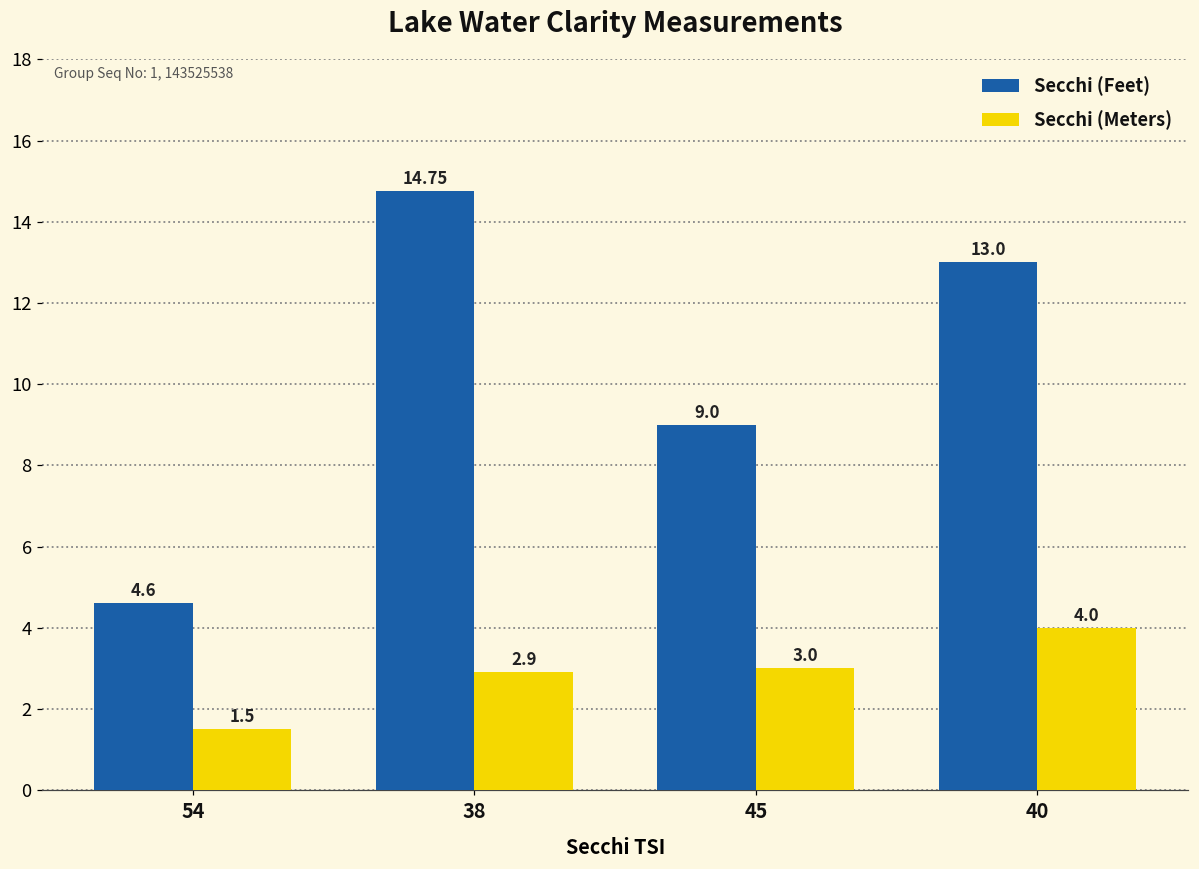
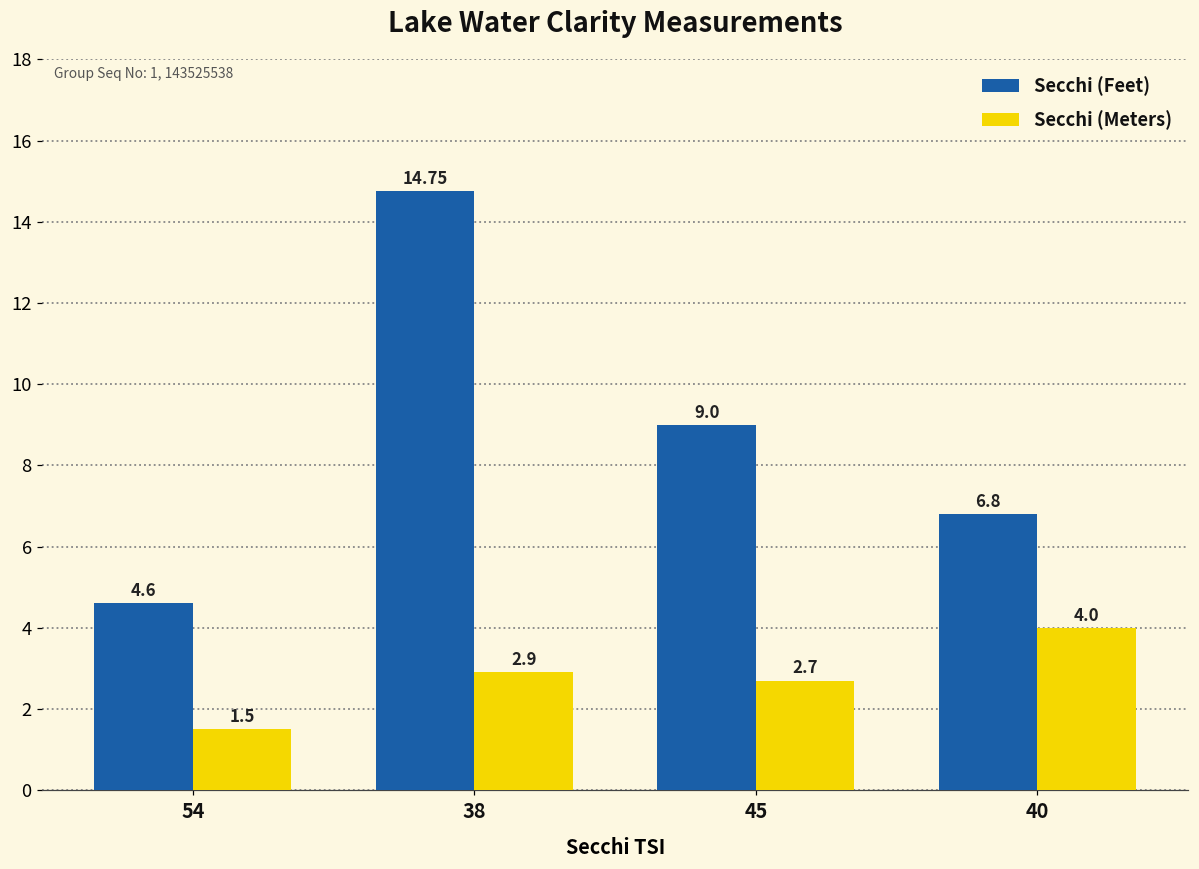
Secchi (Meters), 45: 3.0 -> 2.7
Secchi (Feet), 40: 13.0 -> 6.8
